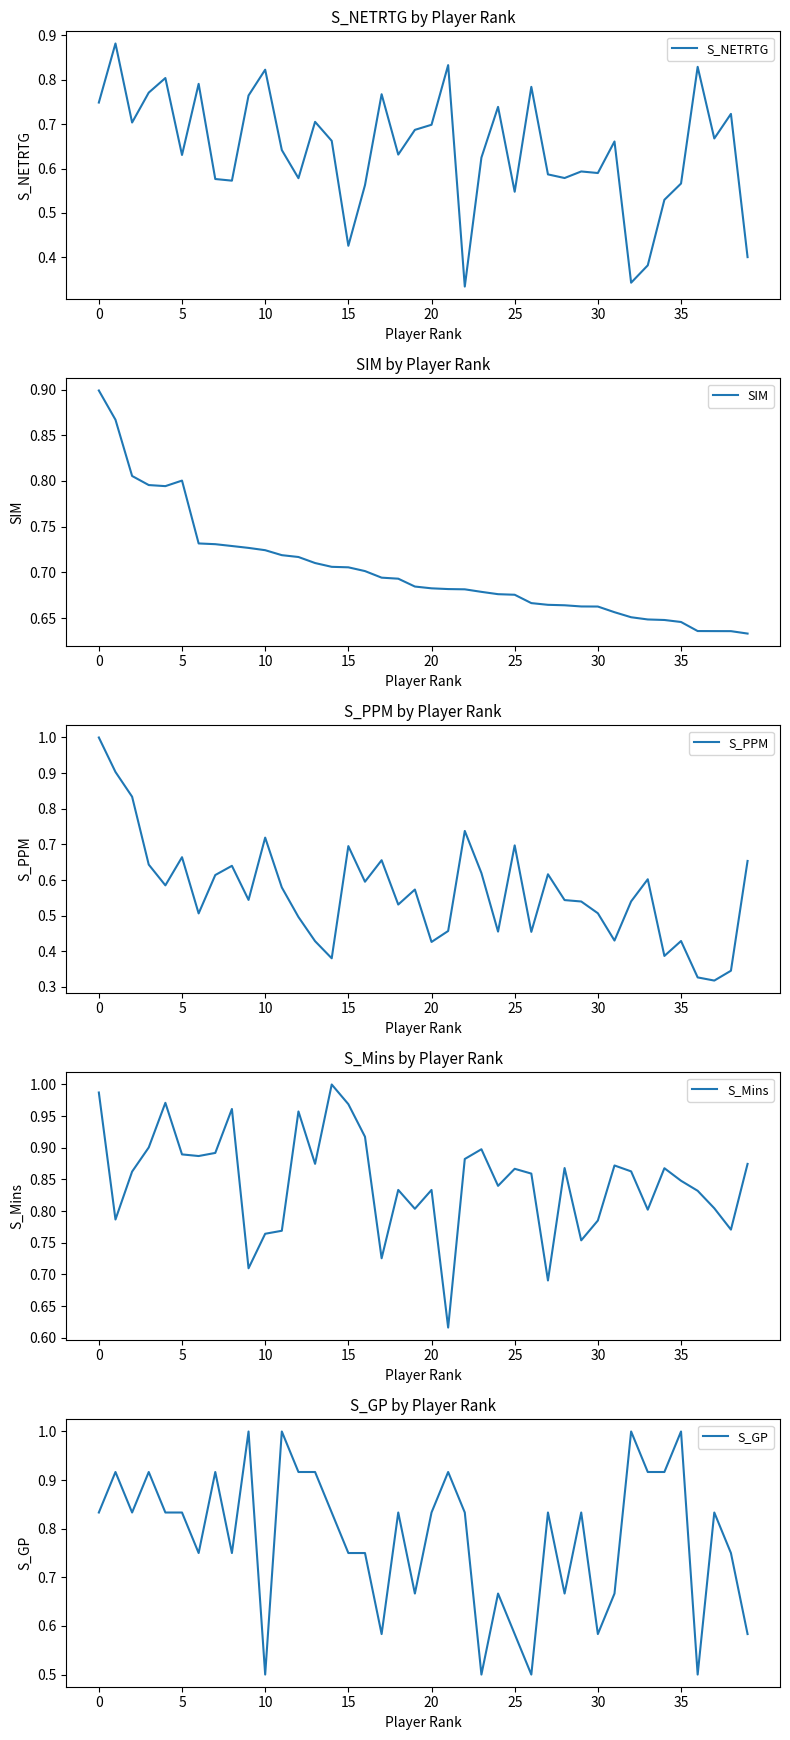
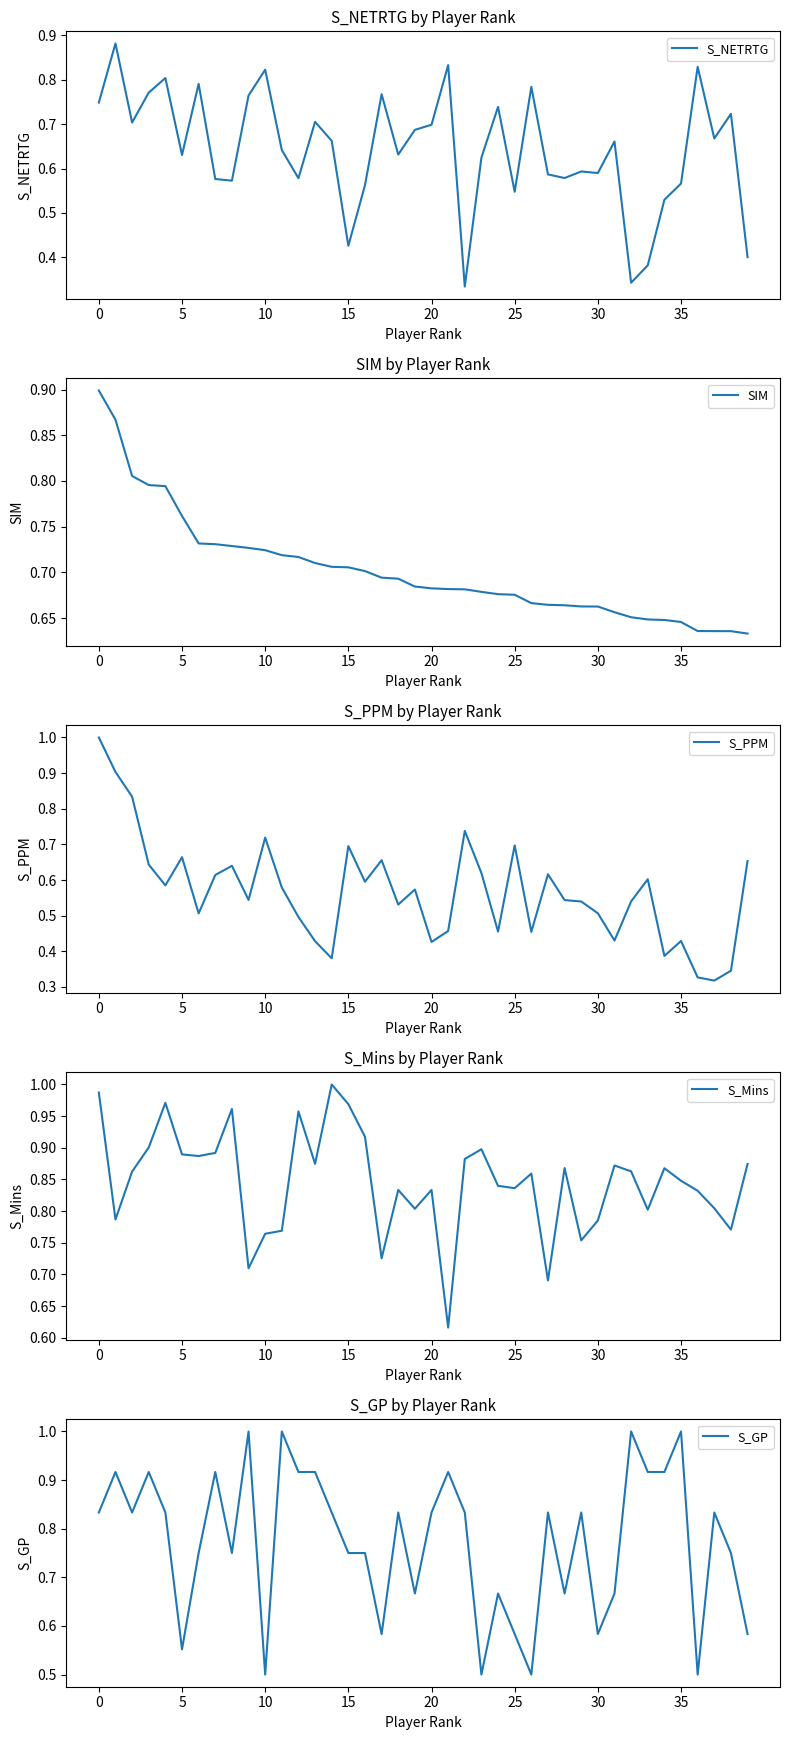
SIM by Player Rank, 5: 0.80 -> 0.76
S_Mins by Player Rank, 25: 0.87 -> 0.84
S_GP by Player Rank, 5: 0.83 -> 0.55
